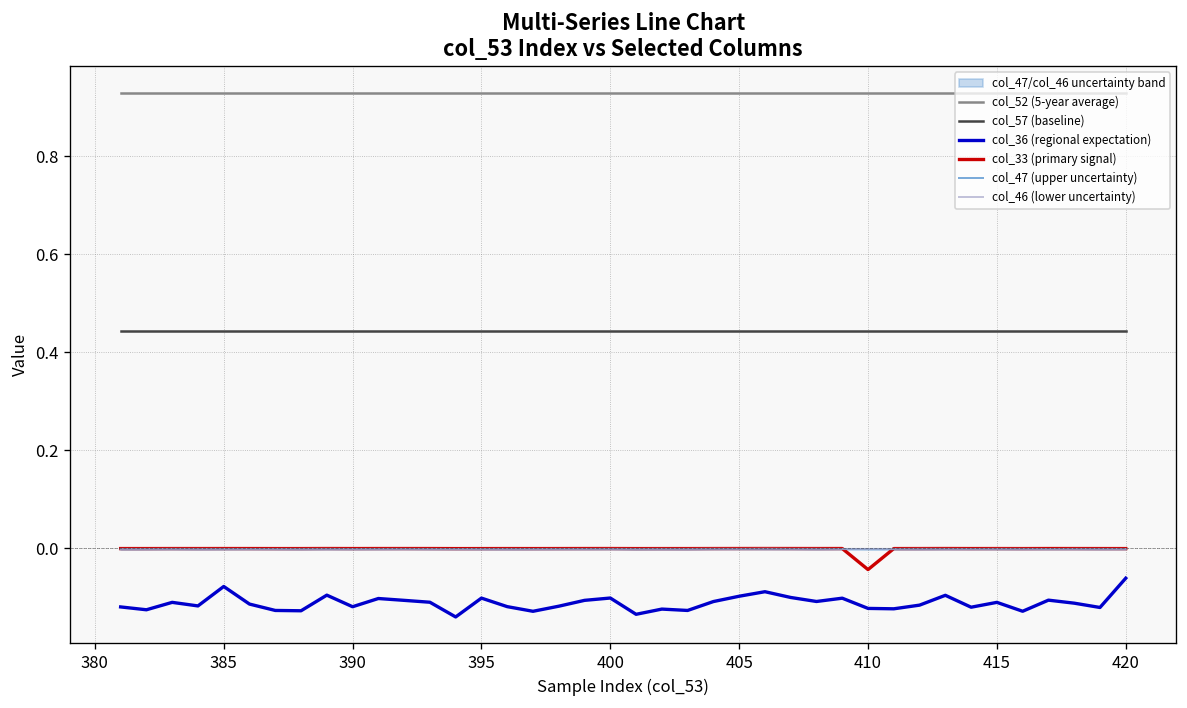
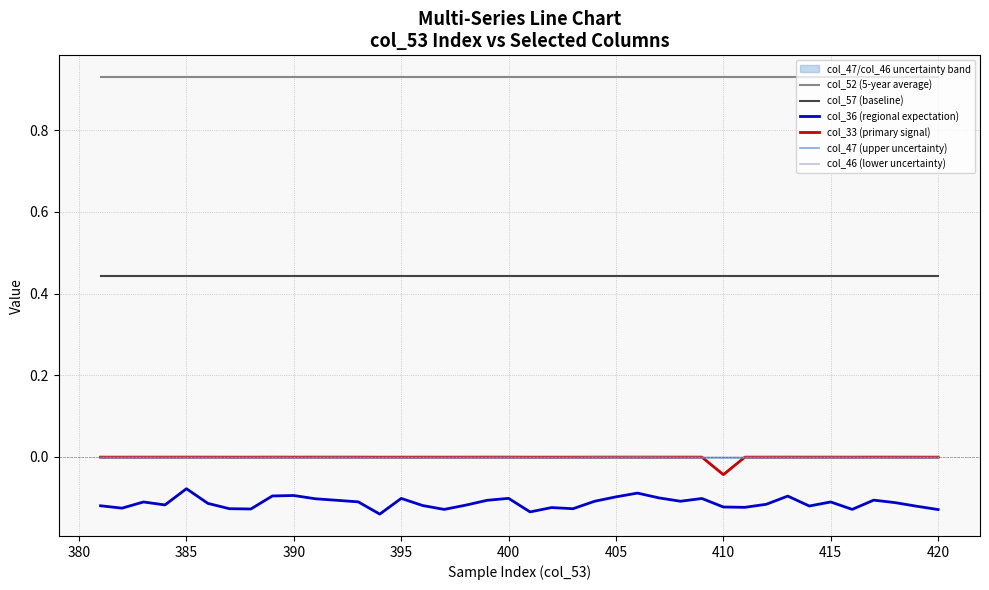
col_36 (regional expectation), 390: -0.12 -> -0.09
col_36 (regional expectation), 420: -0.06 -> -0.13
